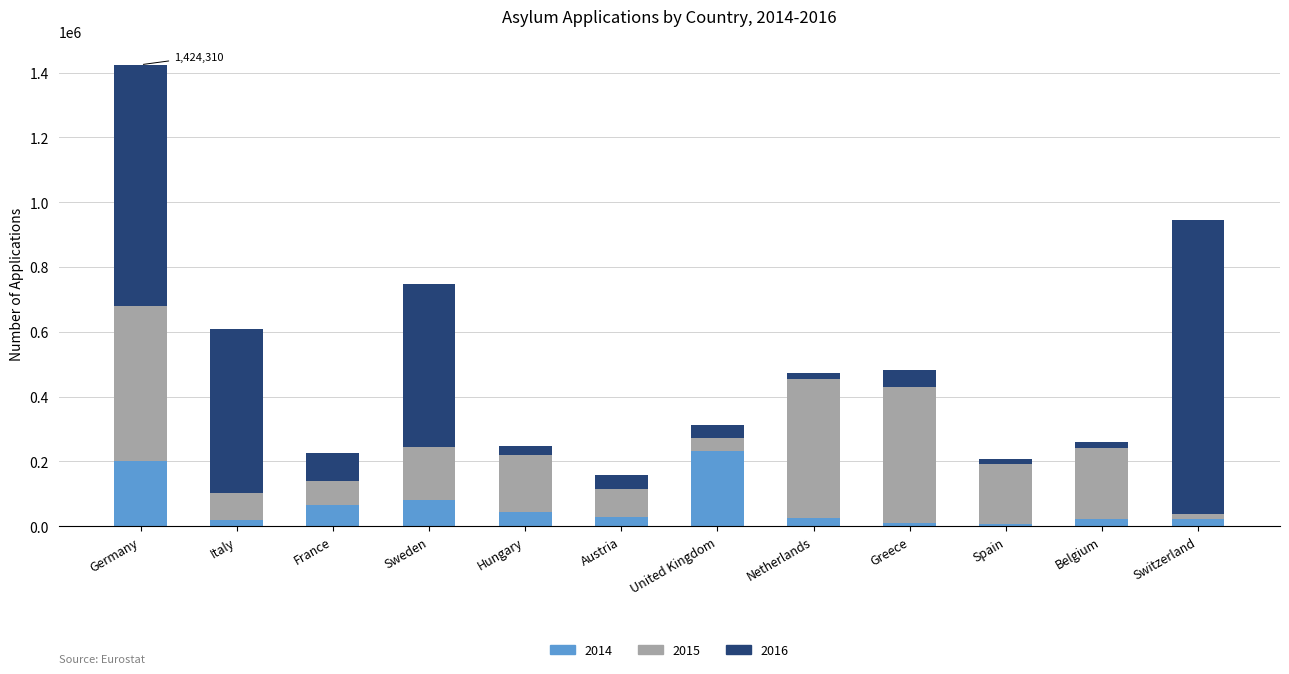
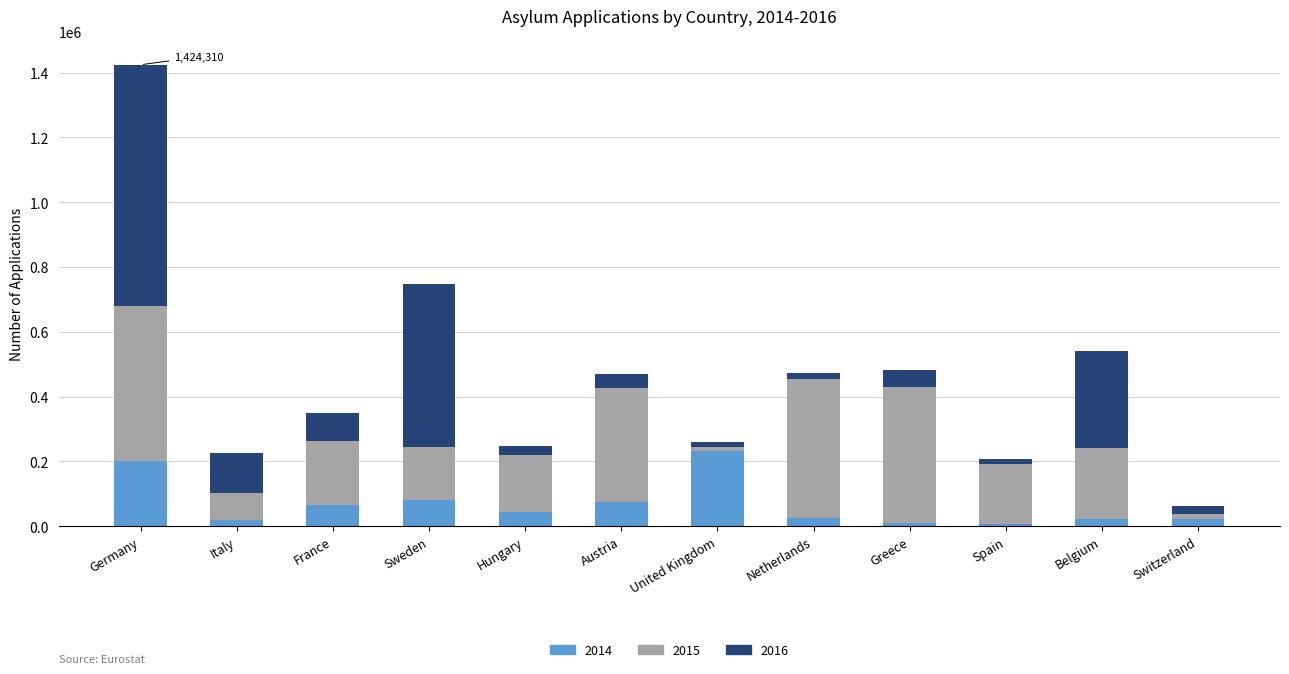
2016, Italy: 500000 -> 120000
2015, France: 80000 -> 200000
2014, Austria: 30000 -> 80000
2015, Austria: 90000 -> 350000
2015, United Kingdom: 40000 -> 10000
2016, United Kingdom: 40000 -> 10000
2016, Belgium: 20000 -> 300000
2016, Switzerland: 910000 -> 30000
